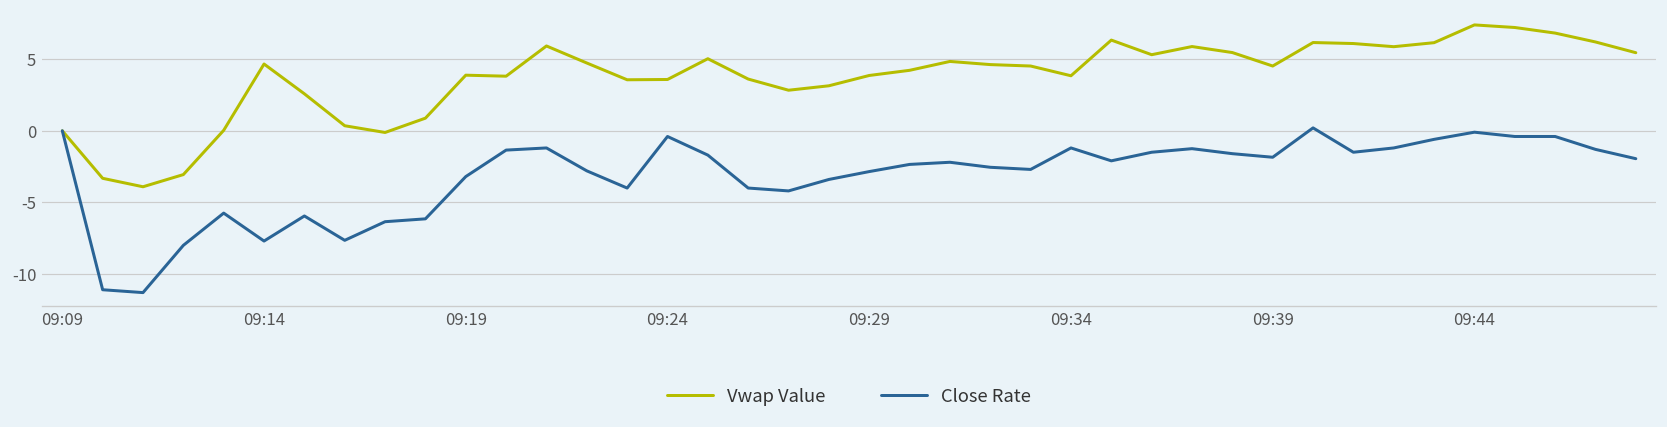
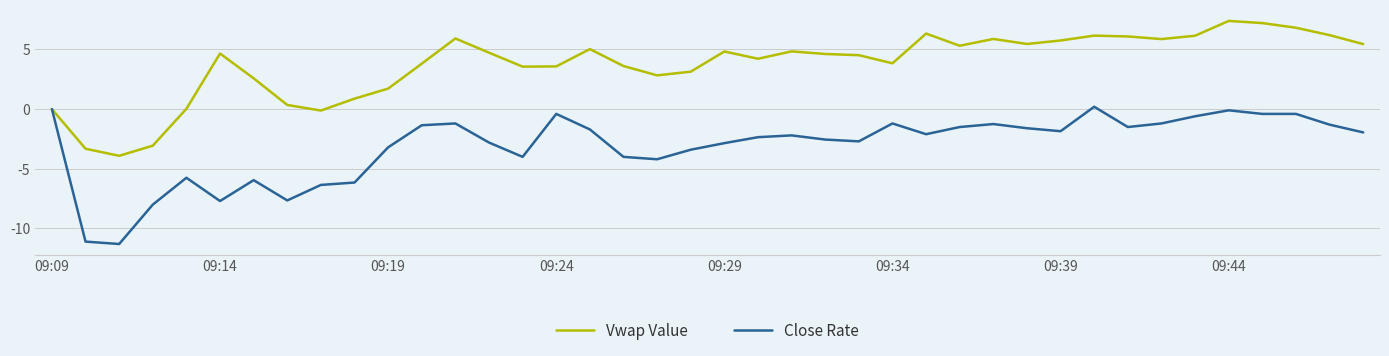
Vwap Value, 09:19: 3.9 -> 1.7
Vwap Value, 09:29: 3.9 -> 4.8
Vwap Value, 09:39: 4.5 -> 5.8
